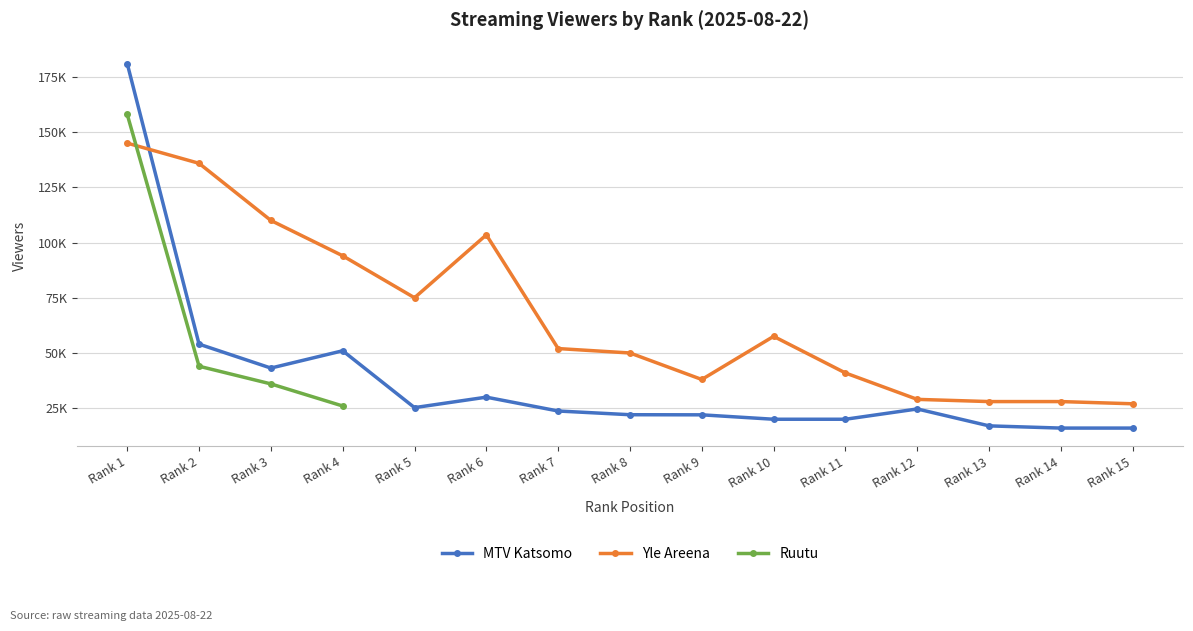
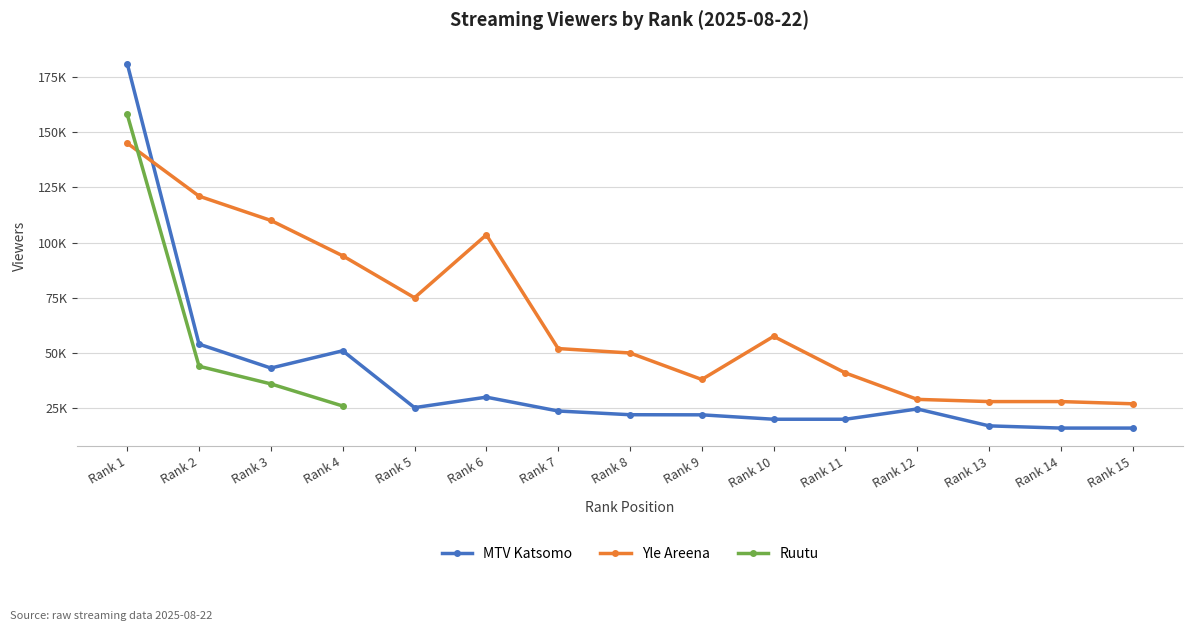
Yle Areena, Rank 2: 136000 -> 121000
